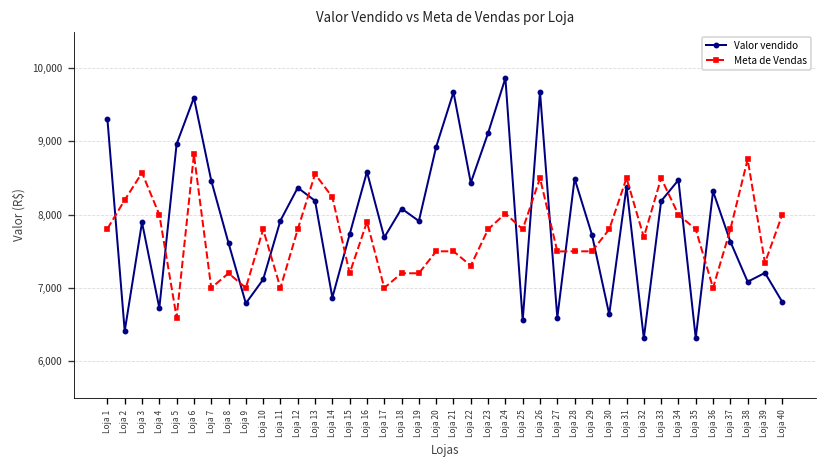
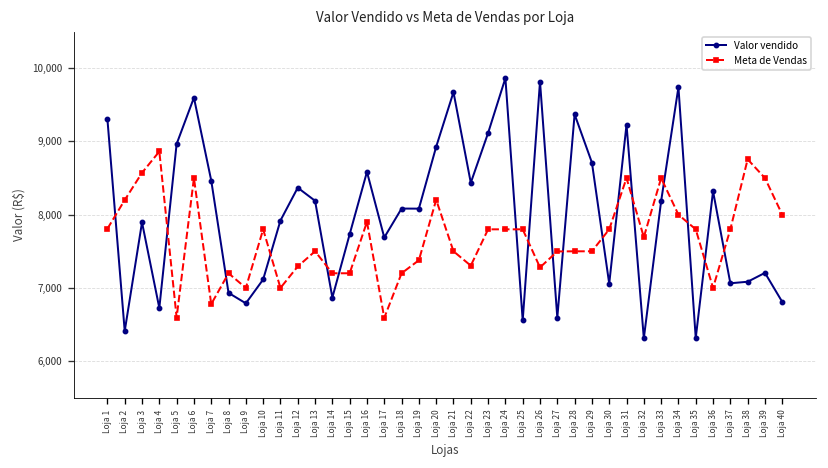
Meta de Vendas, Loja 4: 8,000 -> 8,900
Meta de Vendas, Loja 6: 8,800 -> 8,500
Meta de Vendas, Loja 7: 7,000 -> 6,800
Valor vendido, Loja 8: 7,600 -> 6,900
Meta de Vendas, Loja 12: 7,800 -> 7,300
Meta de Vendas, Loja 13: 8,600 -> 7,500
Meta de Vendas, Loja 14: 8,200 -> 7,200
Meta de Vendas, Loja 17: 7,000 -> 6,600
Valor vendido, Loja 19: 7,900 -> 8,100
Meta de Vendas, Loja 19: 7,200 -> 7,400
Meta de Vendas, Loja 20: 7,500 -> 8,200
Meta de Vendas, Loja 24: 8,000 -> 7,800
Valor vendido, Loja 26: 9,700 -> 9,800
Meta de Vendas, Loja 26: 8,500 -> 7,300
Valor vendido, Loja 28: 8,500 -> 9,400
Valor vendido, Loja 29: 7,700 -> 8,700
Valor vendido, Loja 30: 6,600 -> 7,100
Valor vendido, Loja 31: 8,400 -> 9,200
Valor vendido, Loja 34: 8,500 -> 9,700
Valor vendido, Loja 37: 7,600 -> 7,100
Meta de Vendas, Loja 39: 7,300 -> 8,500
